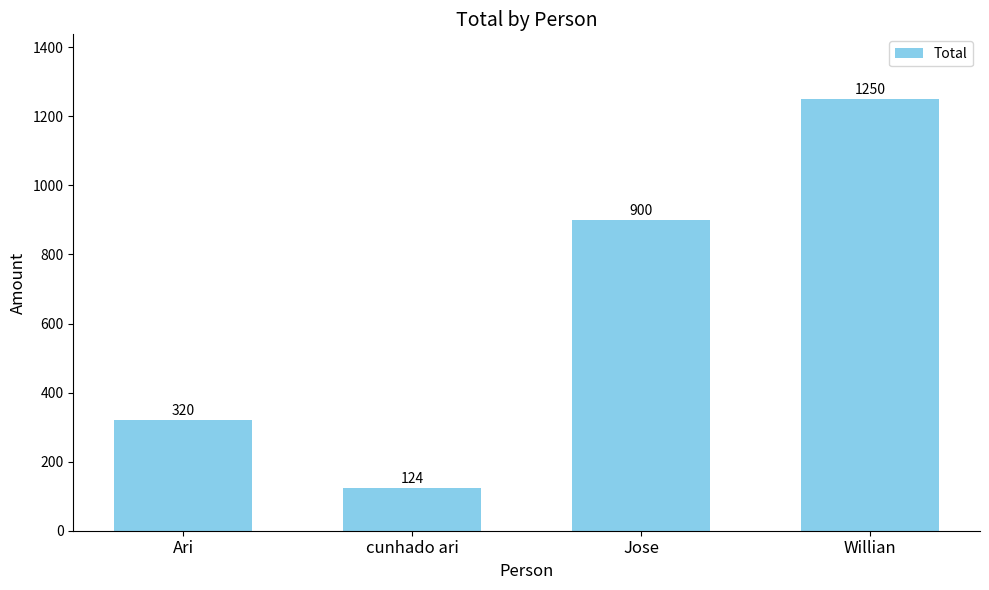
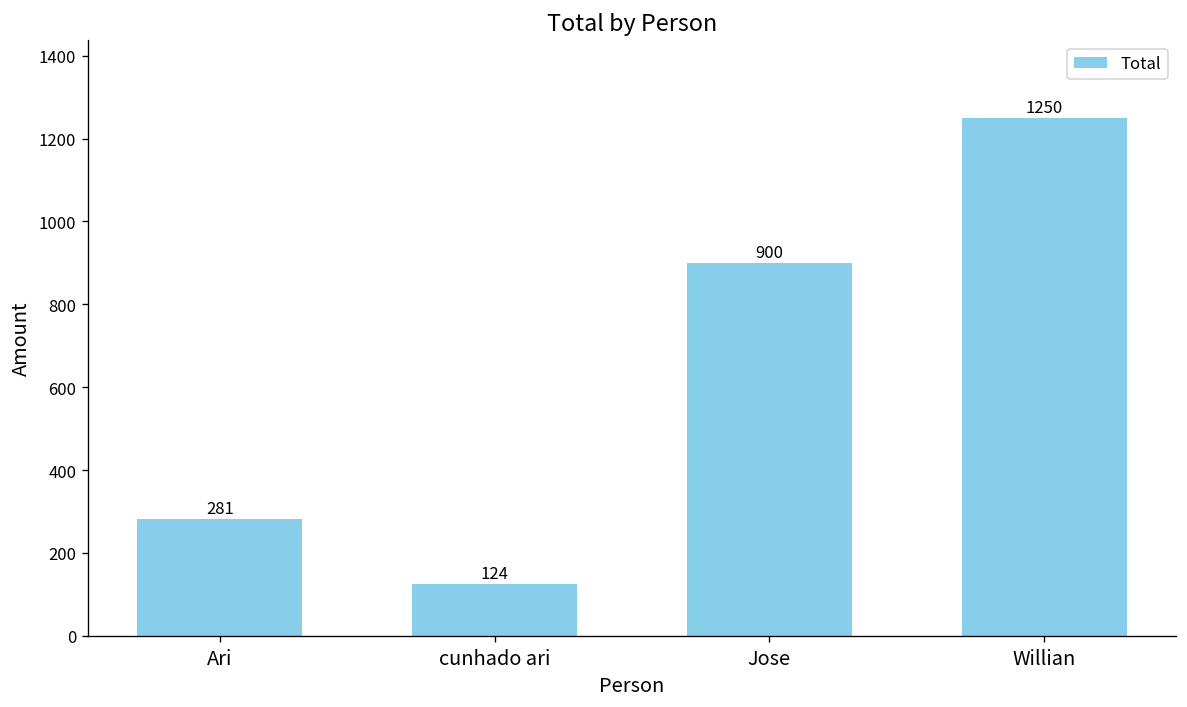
Ari: 320 -> 281
